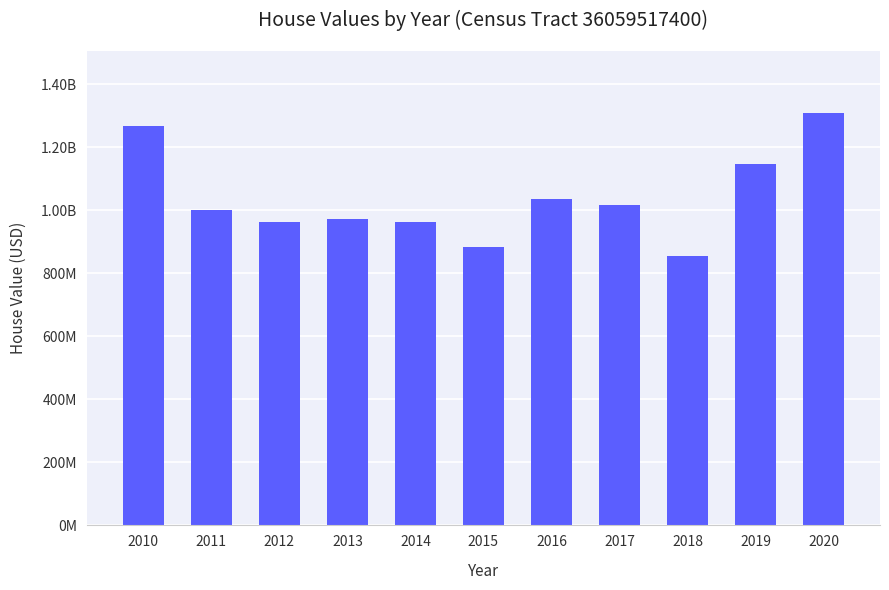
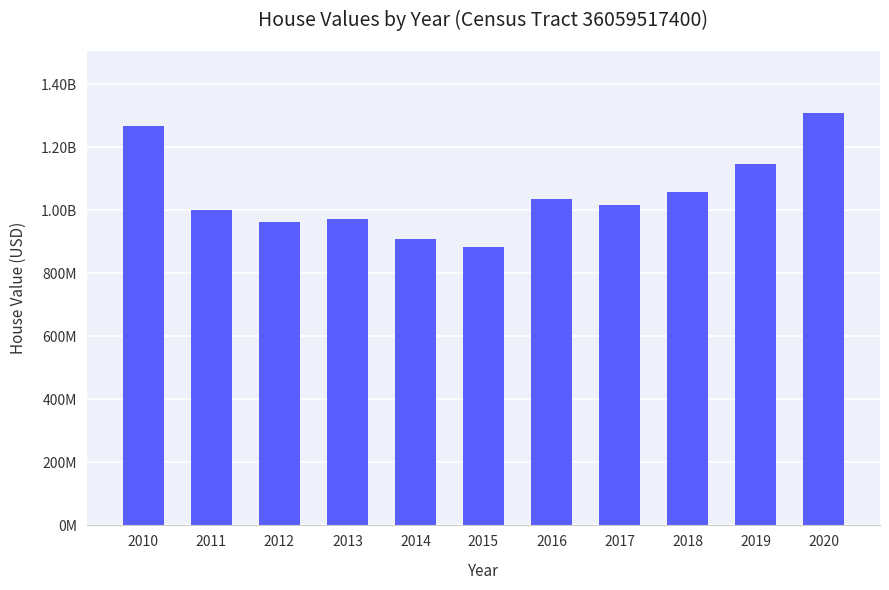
2014: 960000000 -> 910000000
2018: 850000000 -> 1060000000
